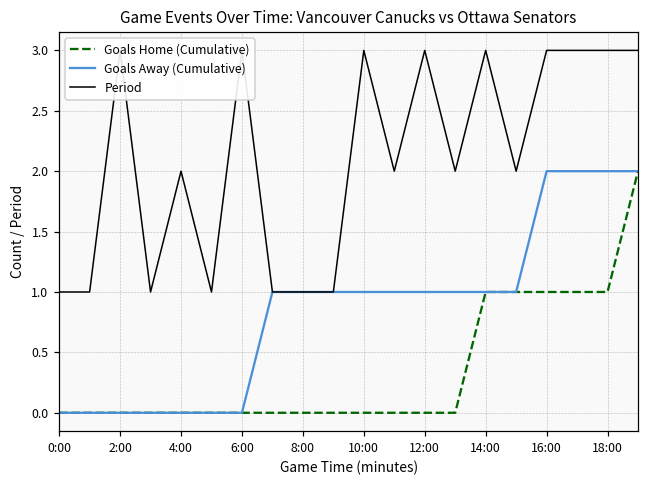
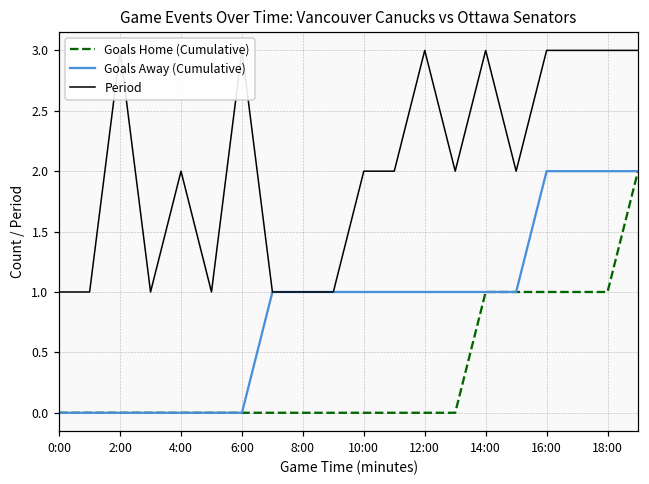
Period, 10:00: 3 -> 2
